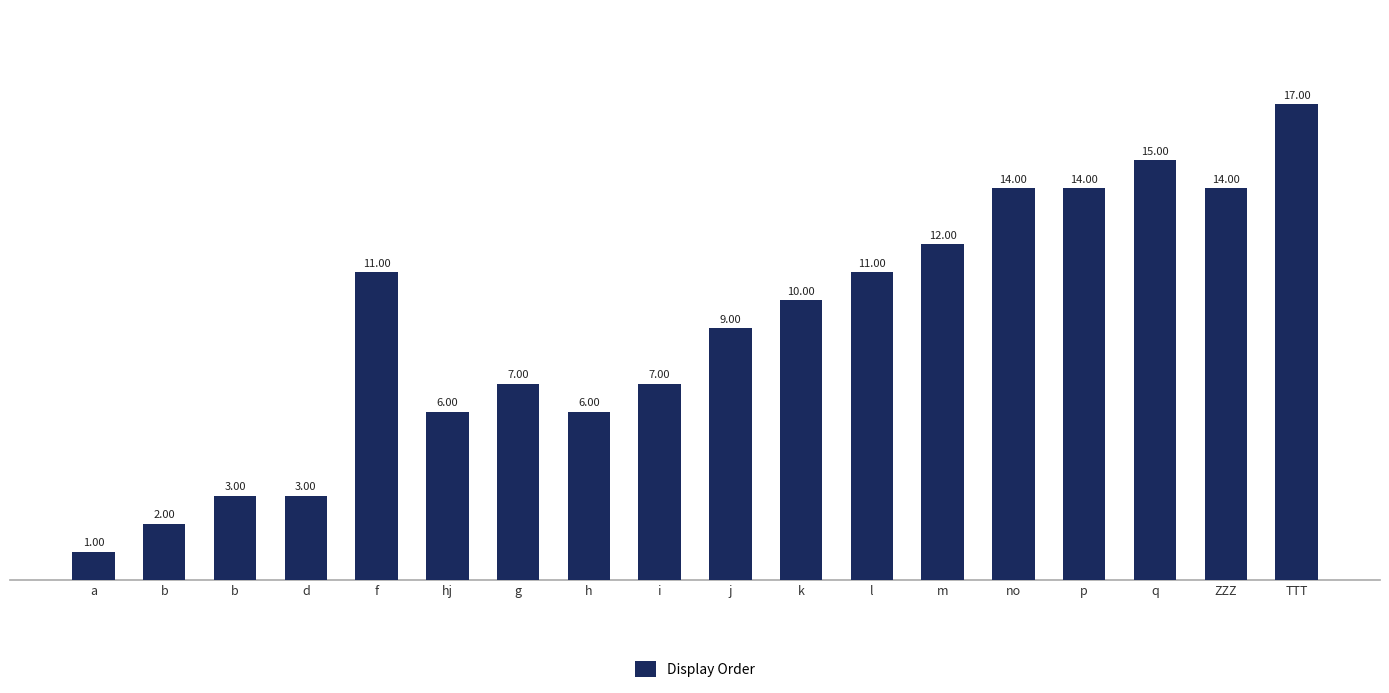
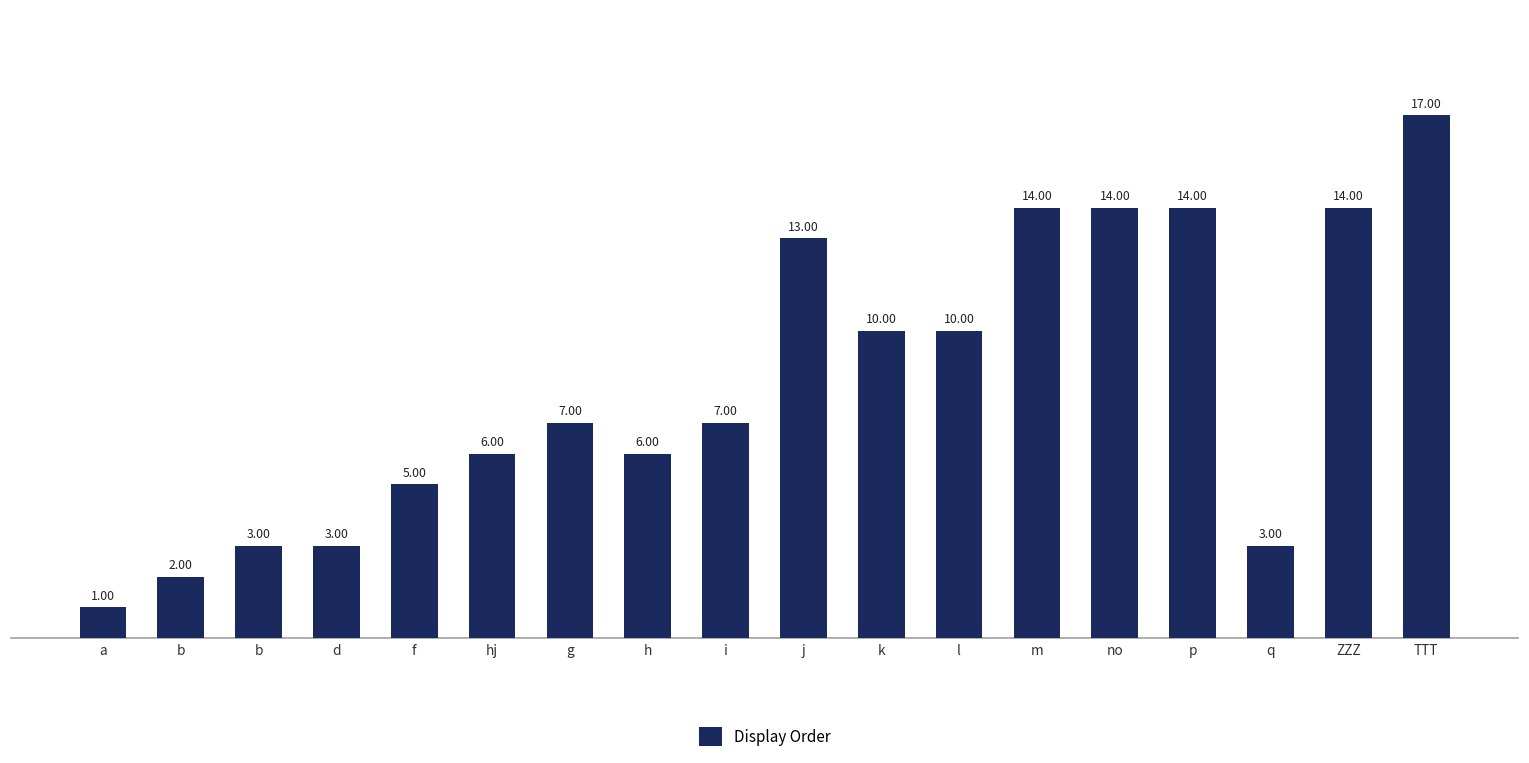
f: 11.00 -> 5.00
j: 9.00 -> 13.00
l: 11.00 -> 10.00
m: 12.00 -> 14.00
q: 15.00 -> 3.00
